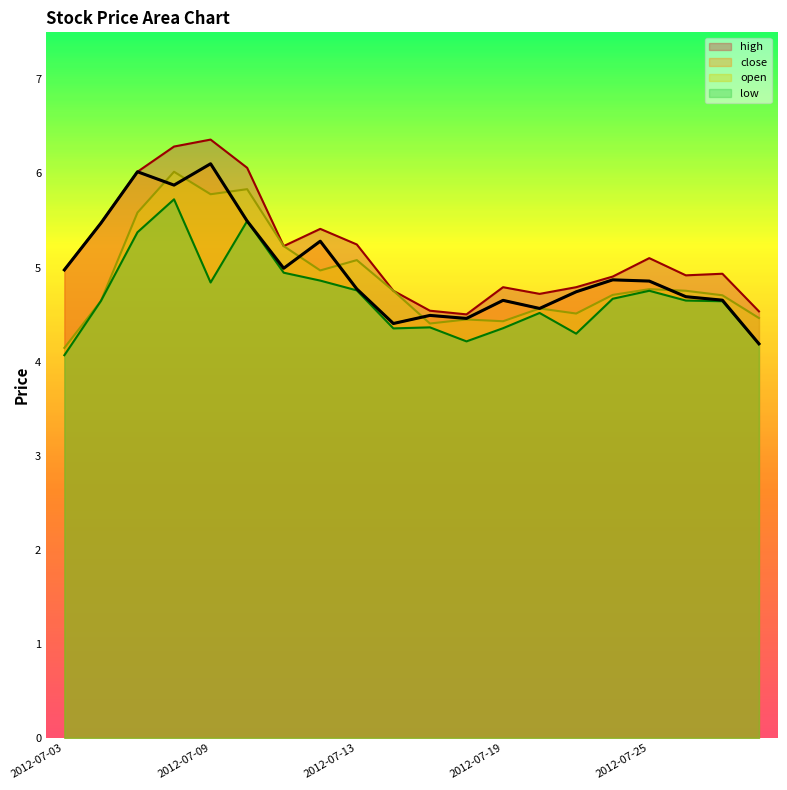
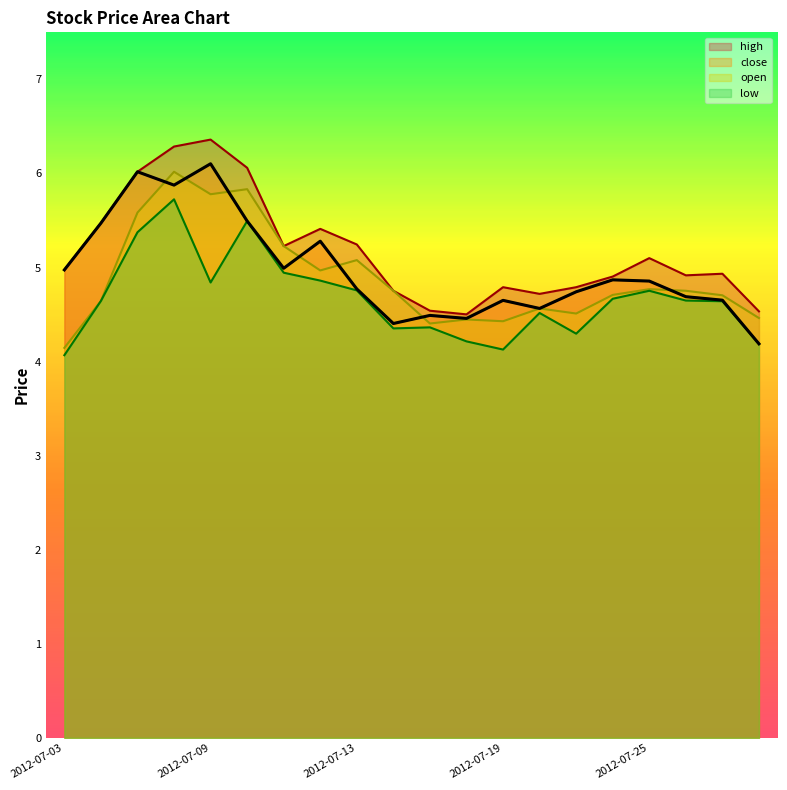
low, 2012-07-19: 4.4 -> 4.1
